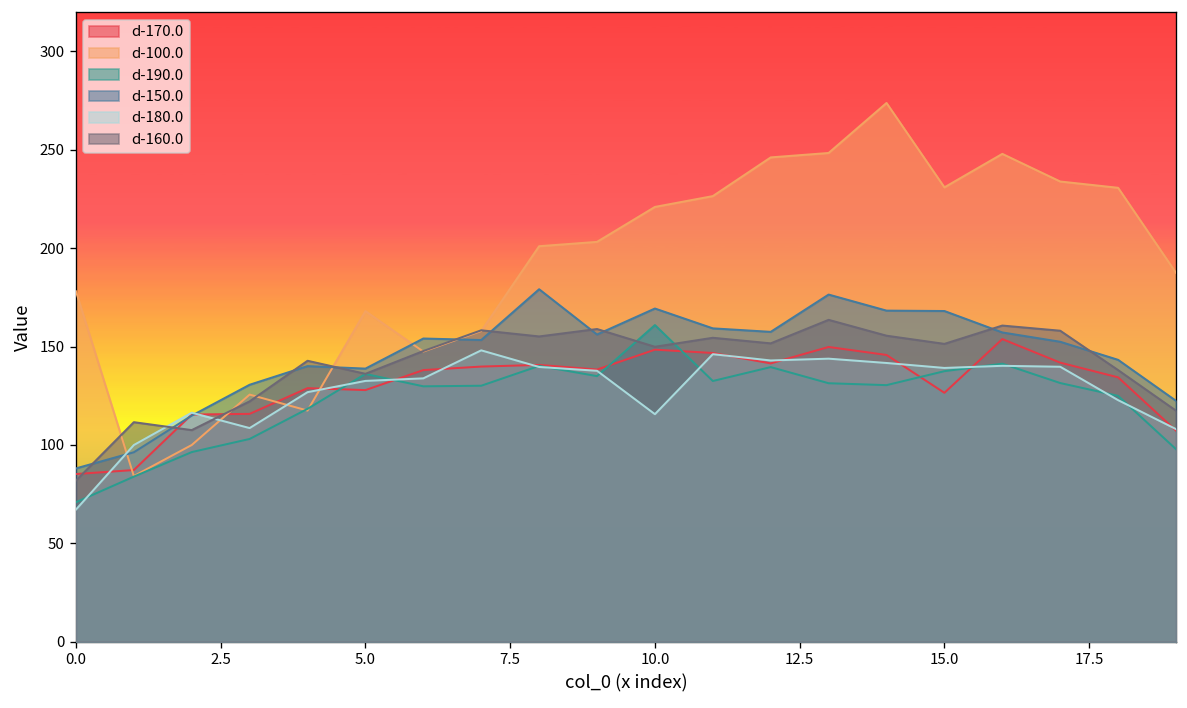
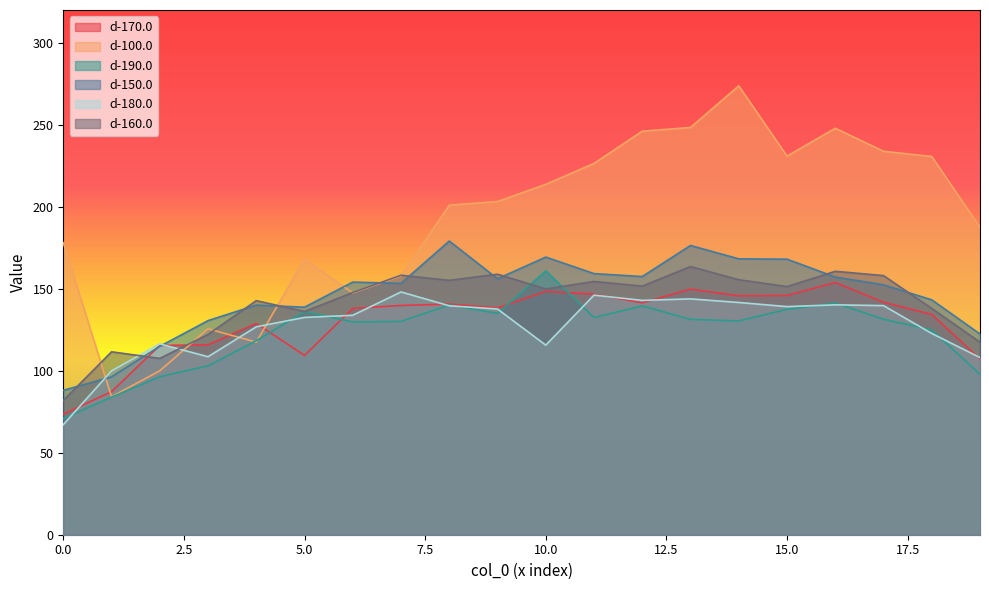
d-170.0, 0.0: 85 -> 74
d-170.0, 5.0: 128 -> 109
d-100.0, 10.0: 221 -> 214
d-170.0, 15.0: 126 -> 146
